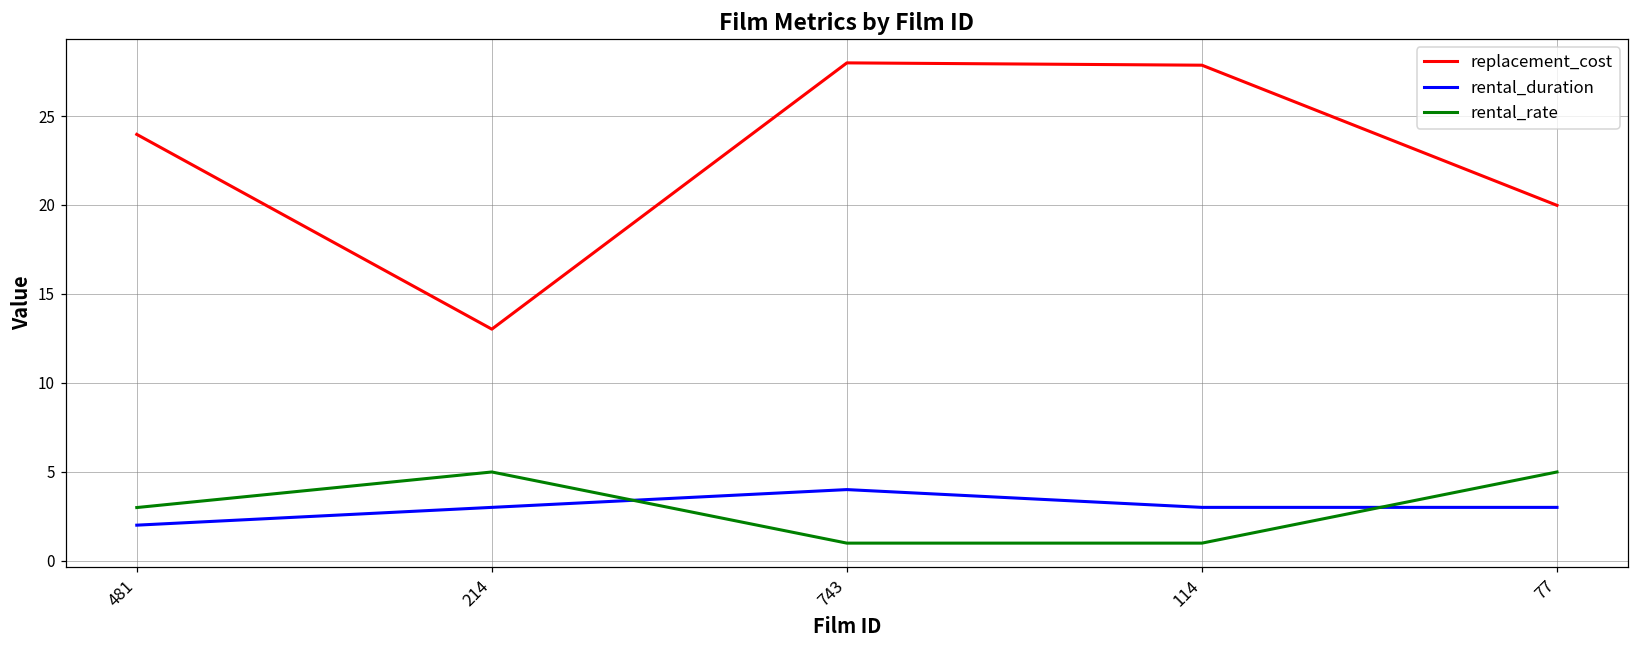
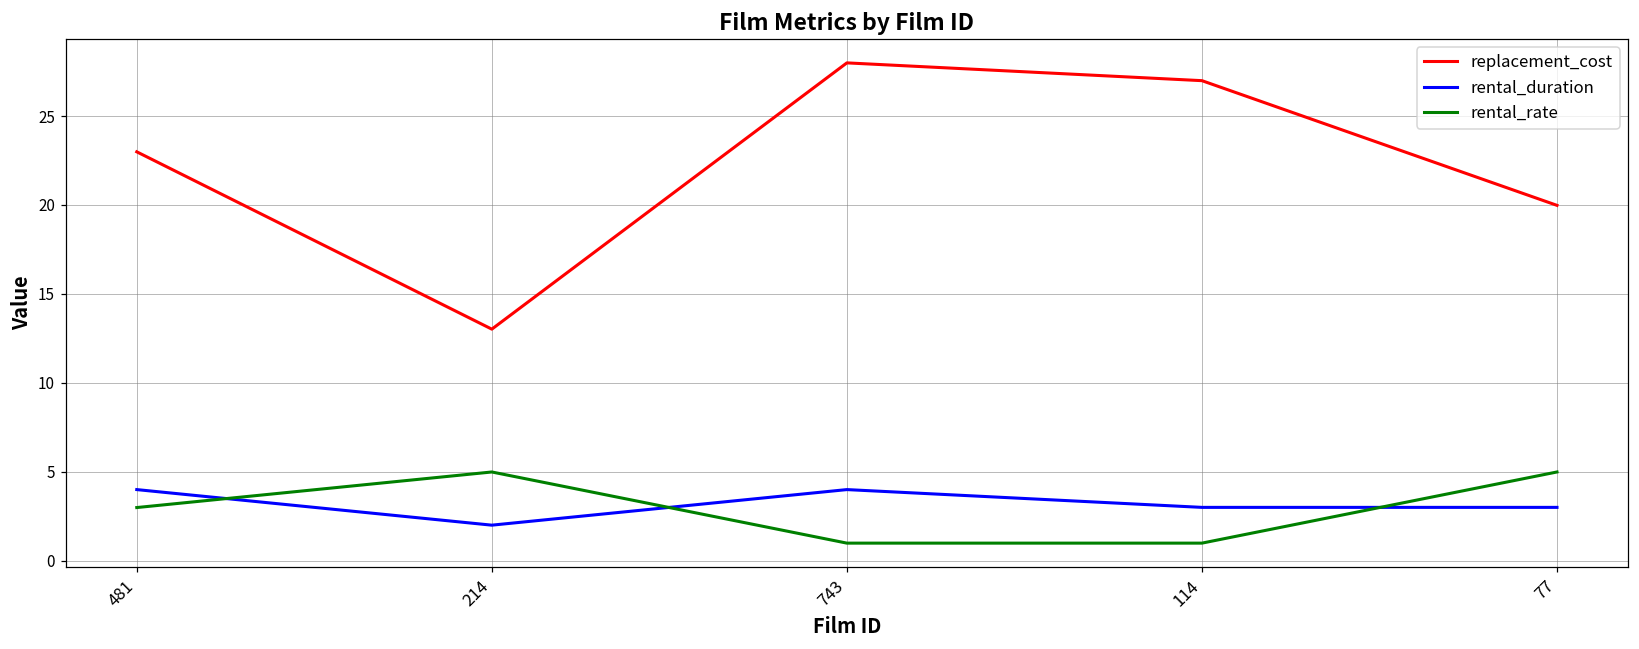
replacement_cost, 481: 24.0 -> 23.0
rental_duration, 481: 2 -> 4
rental_duration, 214: 3 -> 2
replacement_cost, 114: 27.9 -> 27.0
